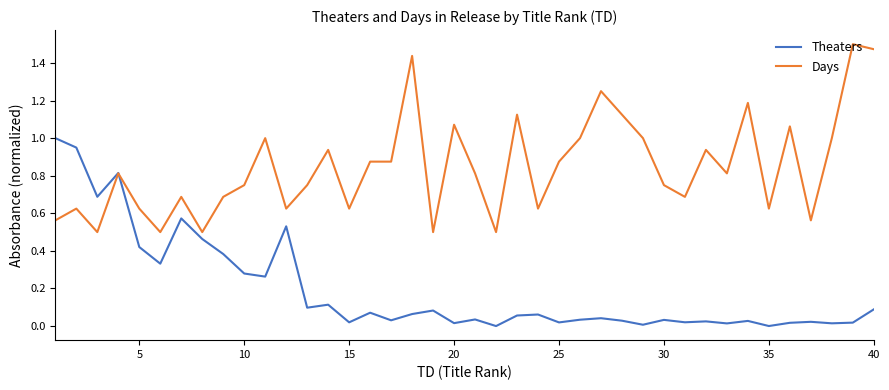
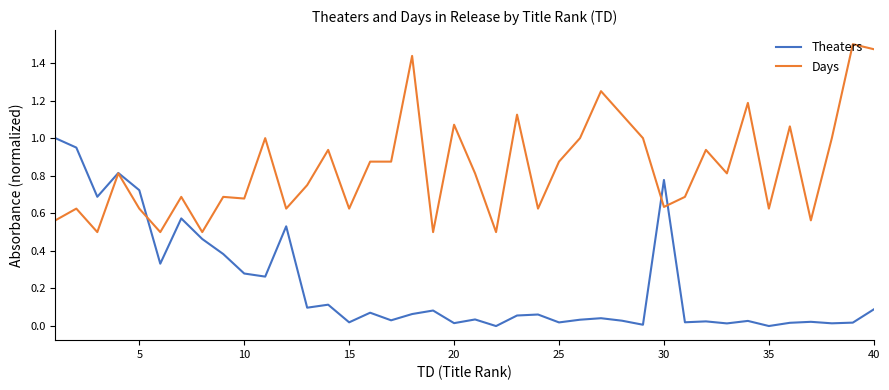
Theaters, 5: 0.42 -> 0.72
Days, 10: 0.75 -> 0.68
Theaters, 30: 0.03 -> 0.78
Days, 30: 0.75 -> 0.63
